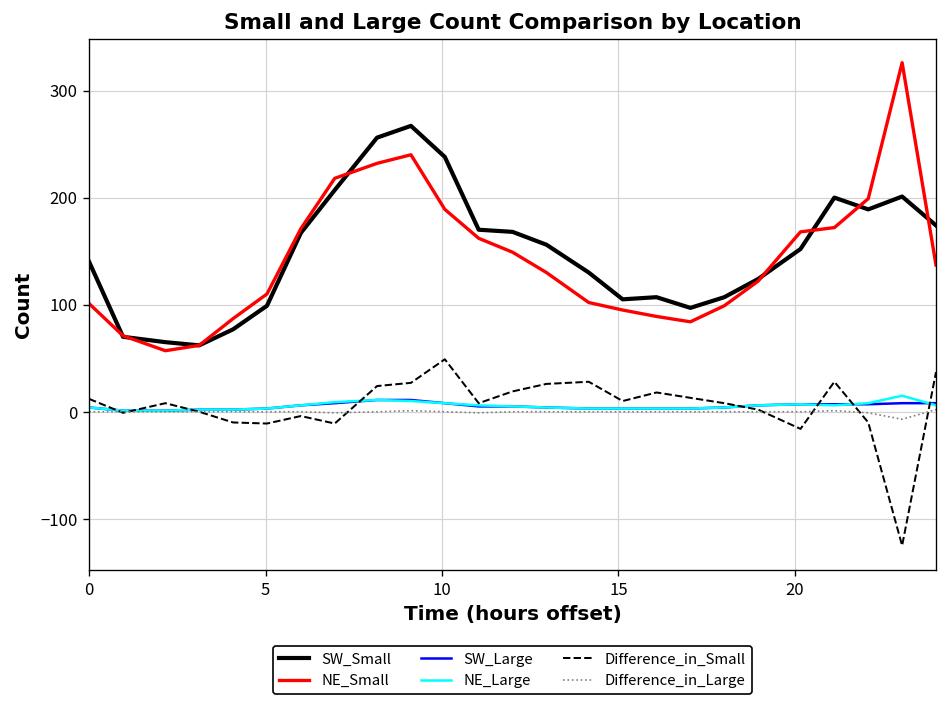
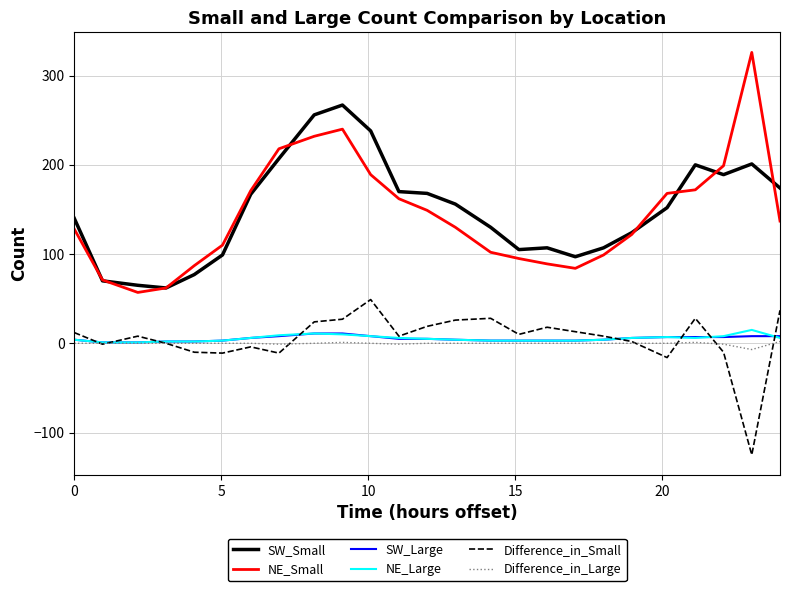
NE_Small, 0: 100 -> 130
